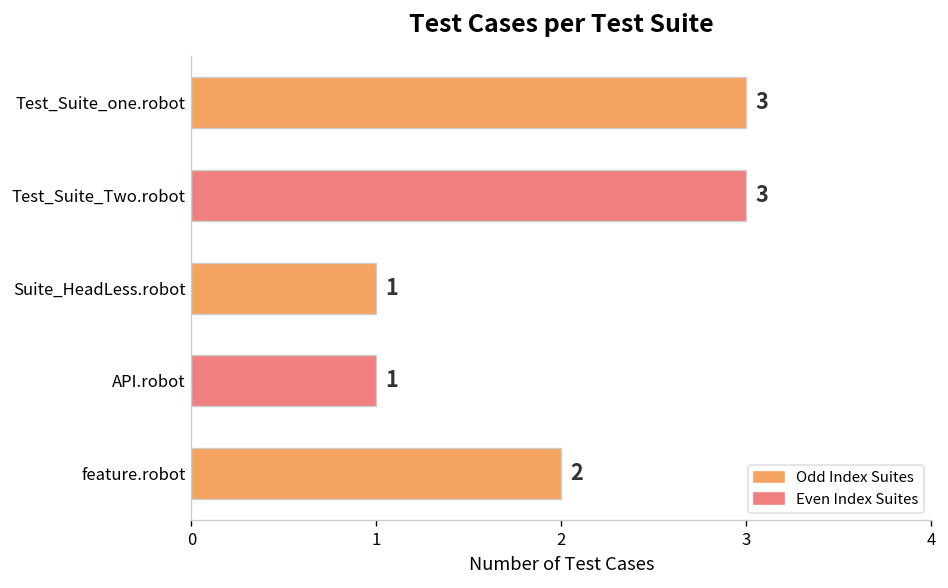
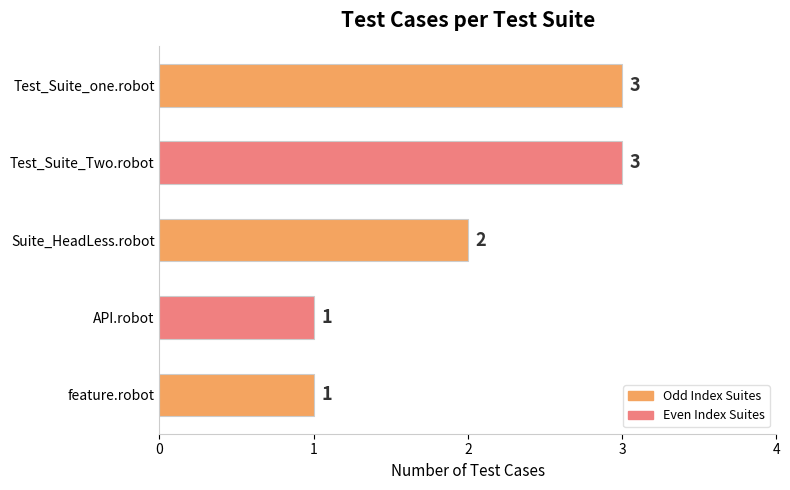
Suite_HeadLess.robot: 1 -> 2
feature.robot: 2 -> 1
